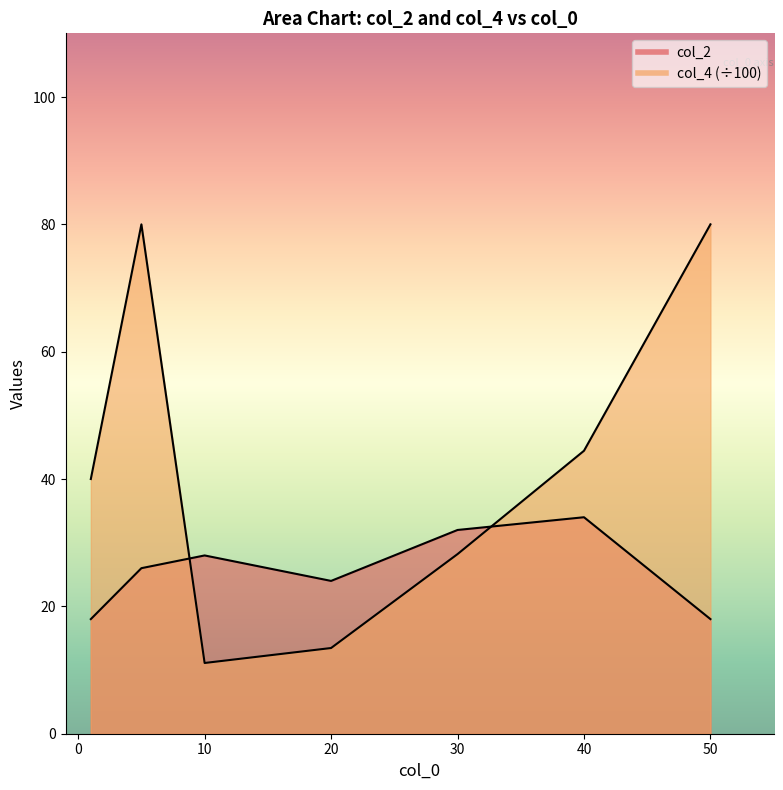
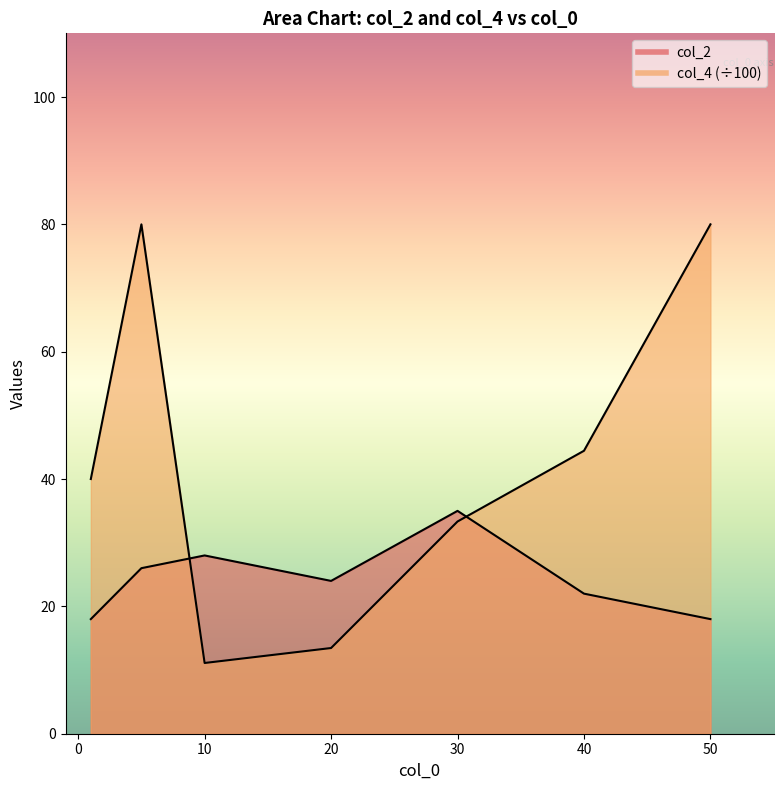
col_2, 30: 32 -> 35
col_4 (÷100), 30: 28 -> 33
col_2, 40: 34 -> 22
